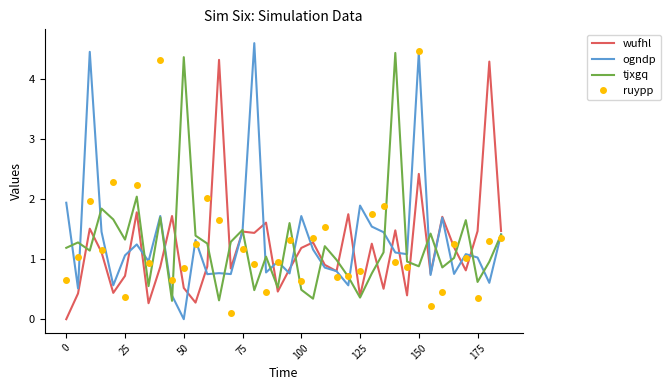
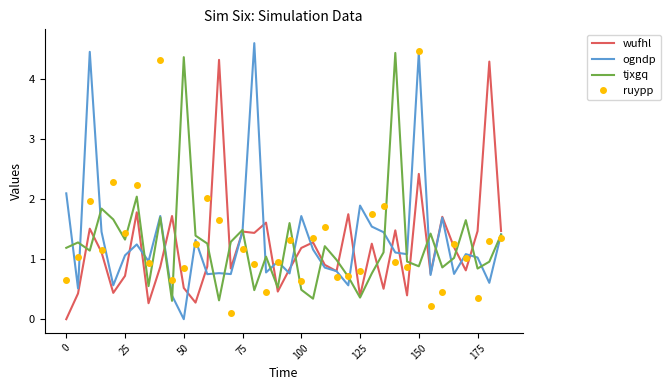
ogndp, 0: 1.9 -> 2.1
ruypp, 25: 0.4 -> 1.4
tjxgq, 175: 0.6 -> 0.8
